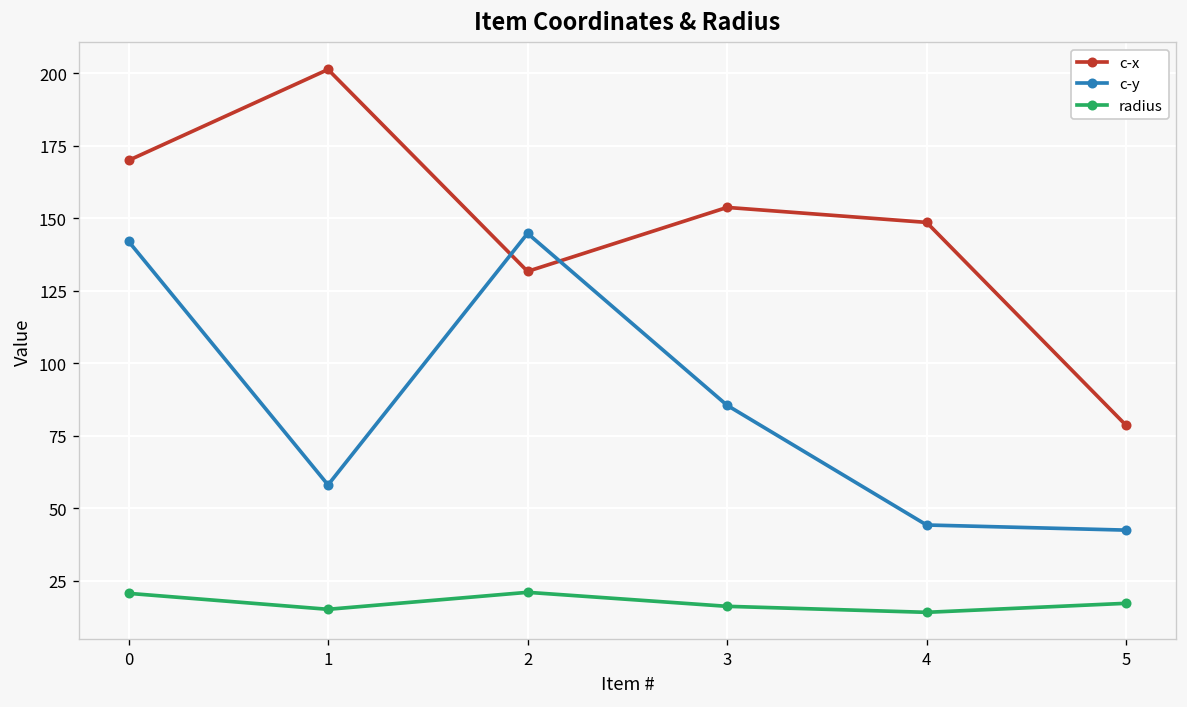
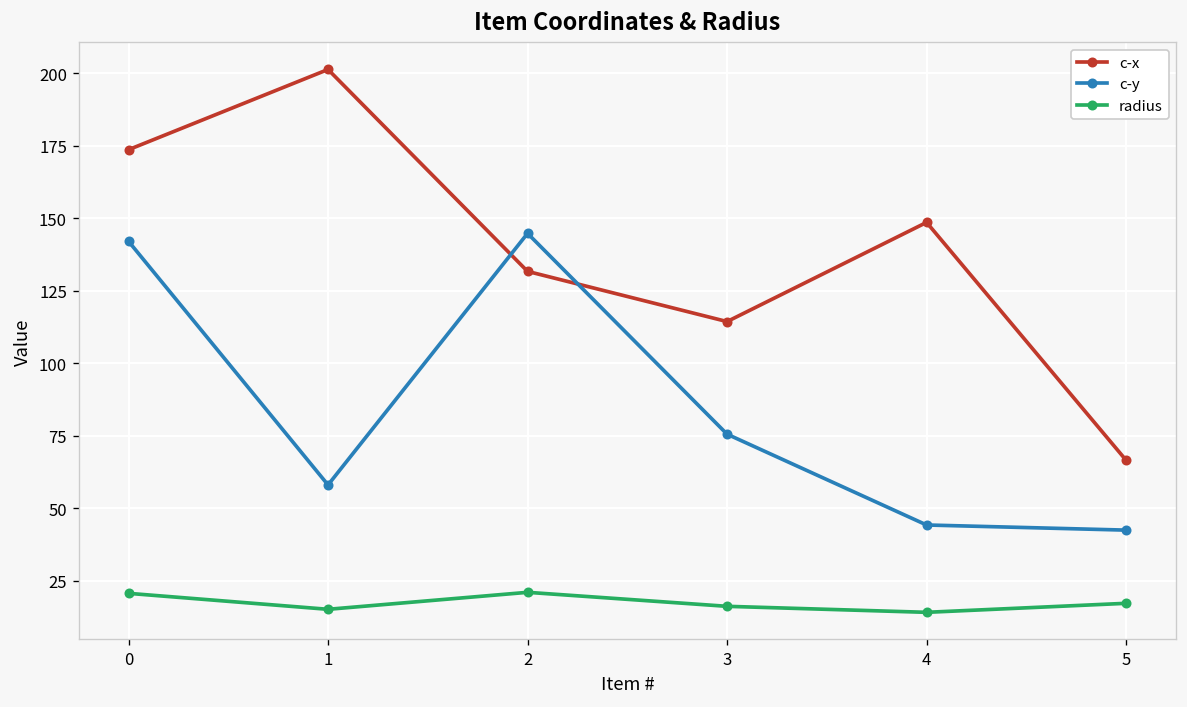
c-x, 0: 170 -> 174
c-x, 3: 154 -> 114
c-y, 3: 86 -> 76
c-x, 5: 79 -> 67
